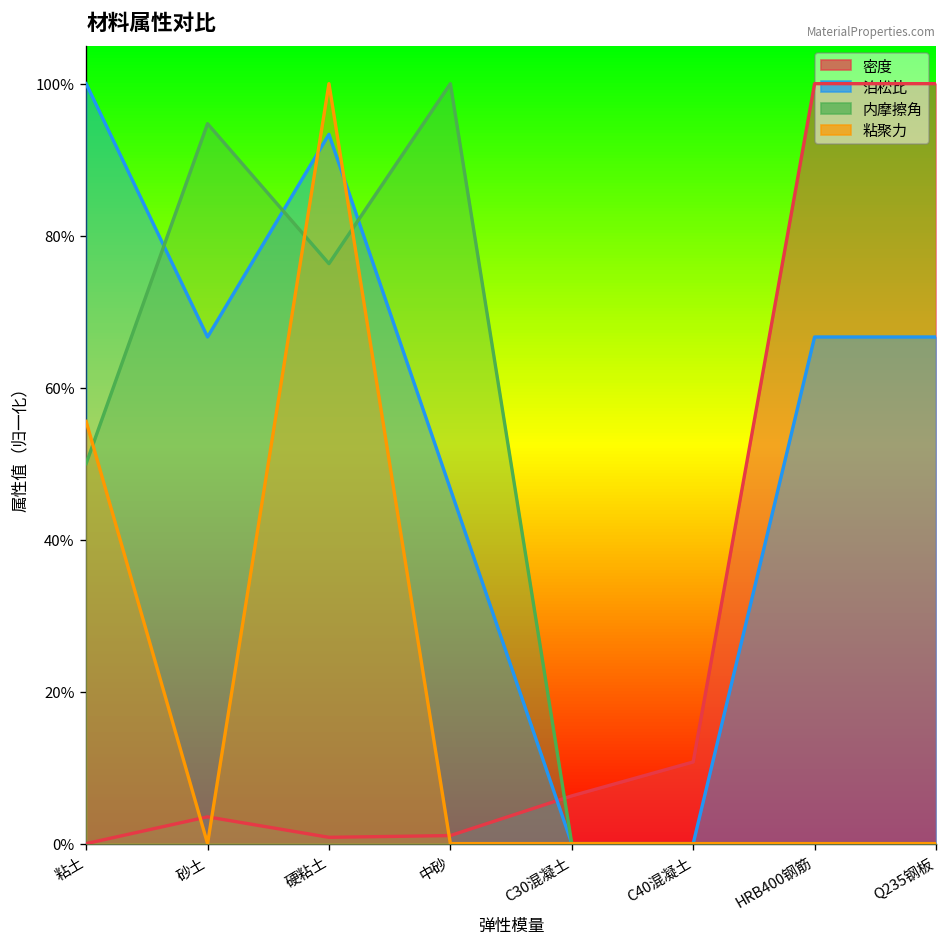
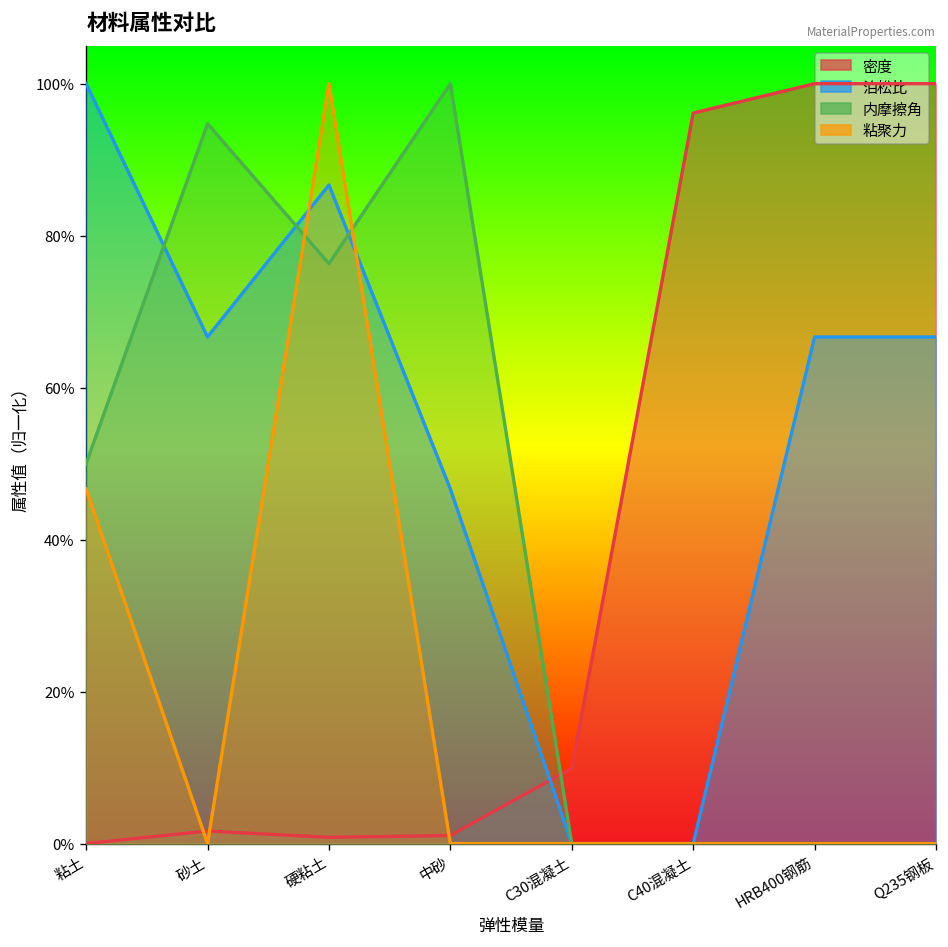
粘聚力, 粘土: 56% -> 47%
密度, 砂土: 4% -> 2%
泊松比, 硬粘土: 93% -> 87%
密度, C30混凝土: 6% -> 10%
密度, C40混凝土: 11% -> 96%
